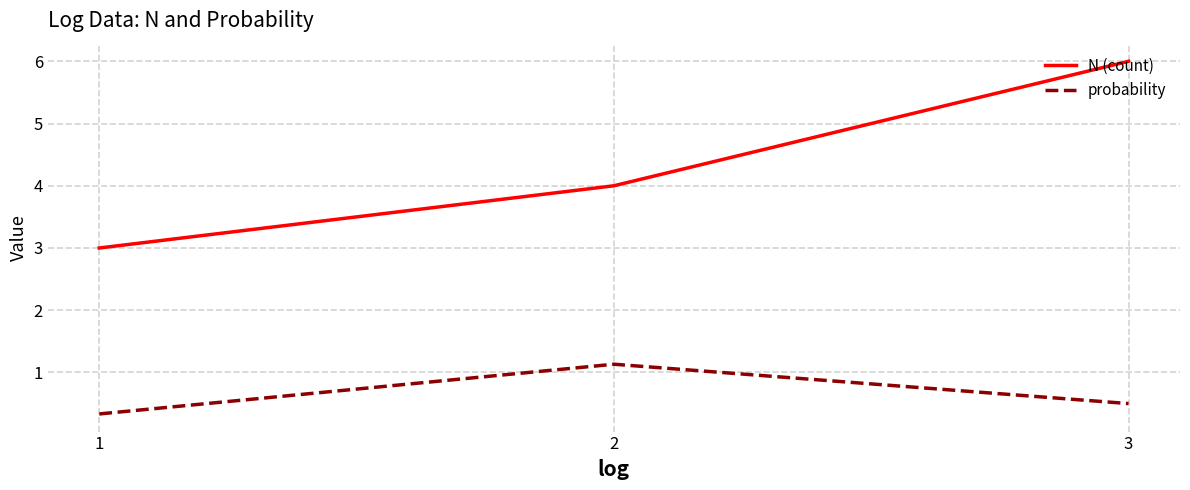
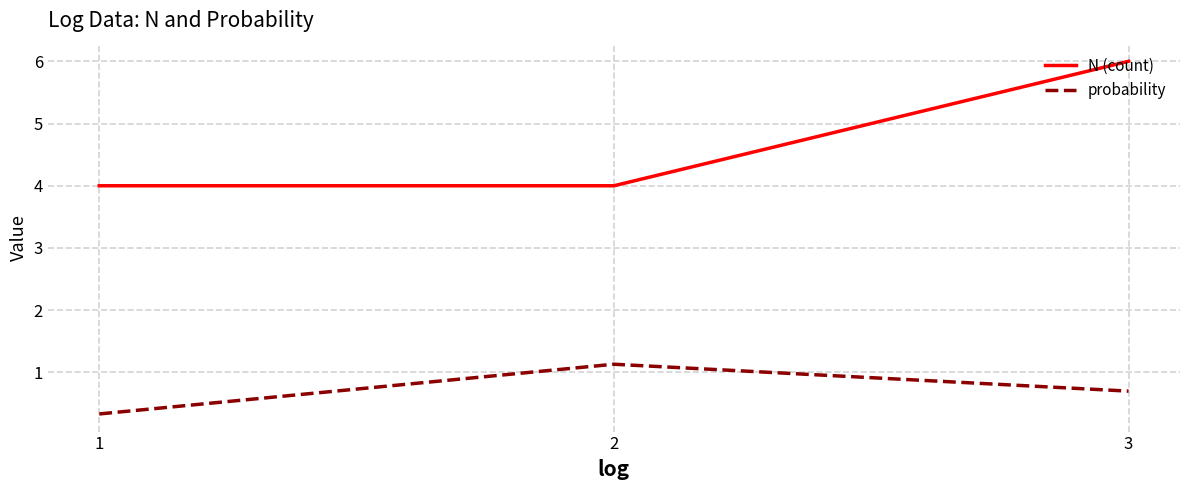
N (count), 1: 3 -> 4
probability, 3: 0.5 -> 0.7
